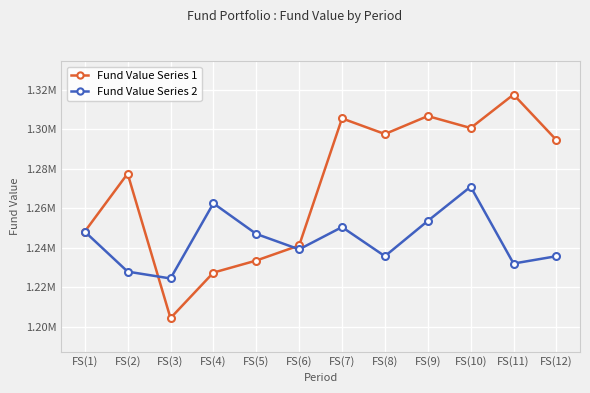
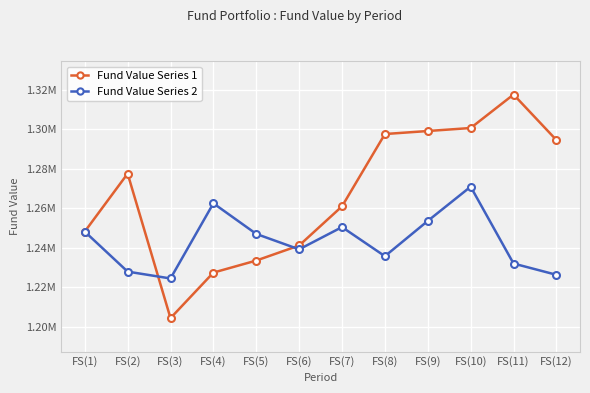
Fund Value Series 1, FS(7): 1305000 -> 1261000
Fund Value Series 1, FS(9): 1307000 -> 1299000
Fund Value Series 2, FS(12): 1236000 -> 1226000
